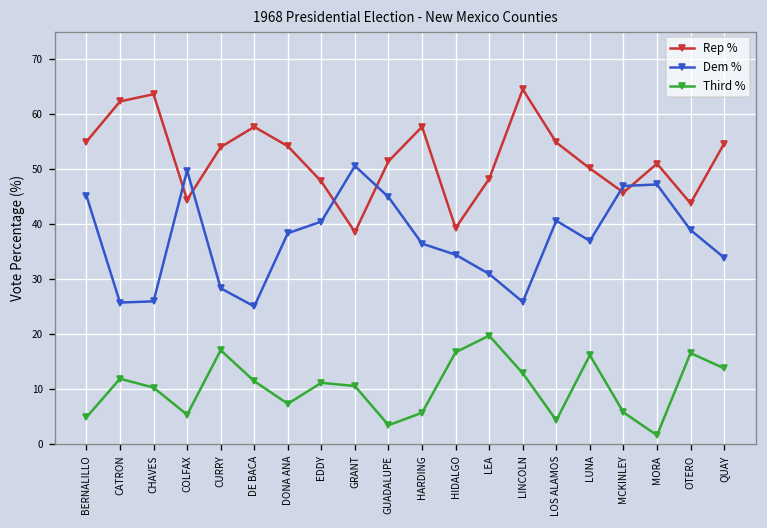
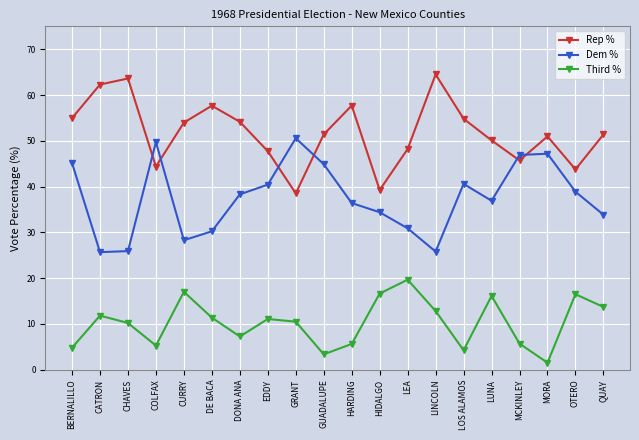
Dem %, DE BACA: 25 -> 30
Rep %, QUAY: 55 -> 51
